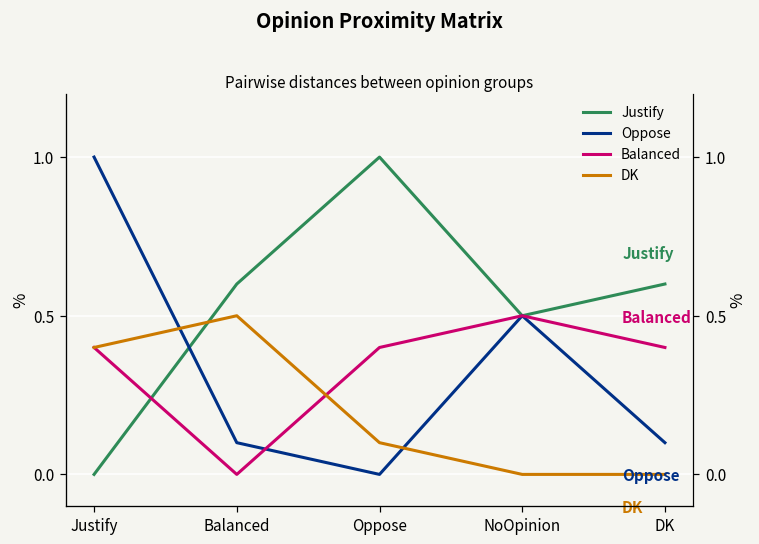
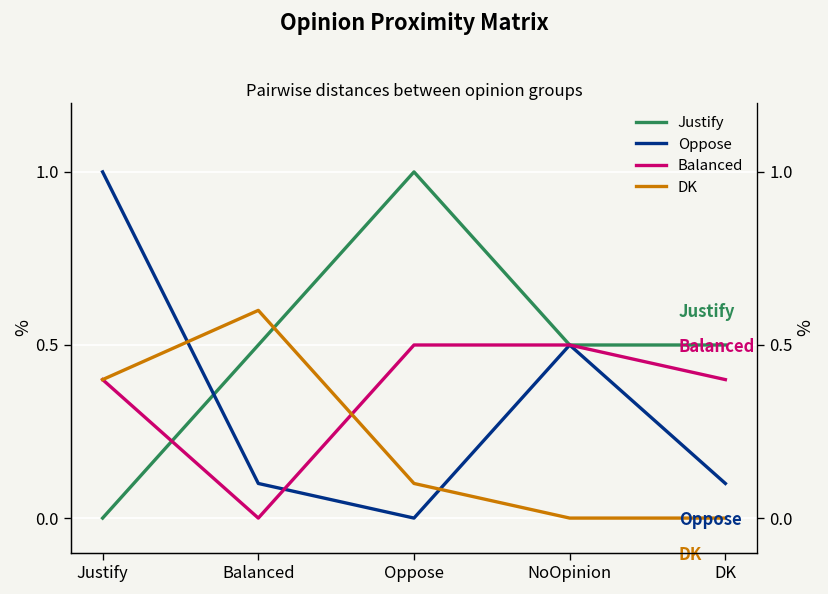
Justify, Balanced: 0.6 -> 0.5
DK, Balanced: 0.5 -> 0.6
Balanced, Oppose: 0.4 -> 0.5
Justify, DK: 0.6 -> 0.5
